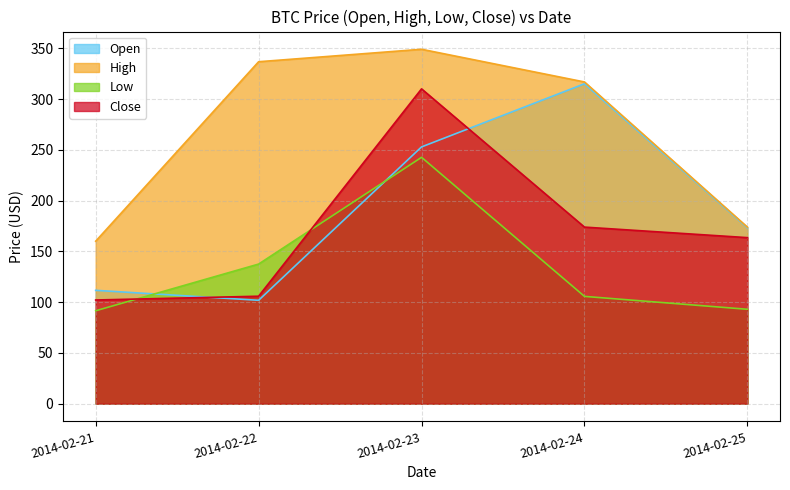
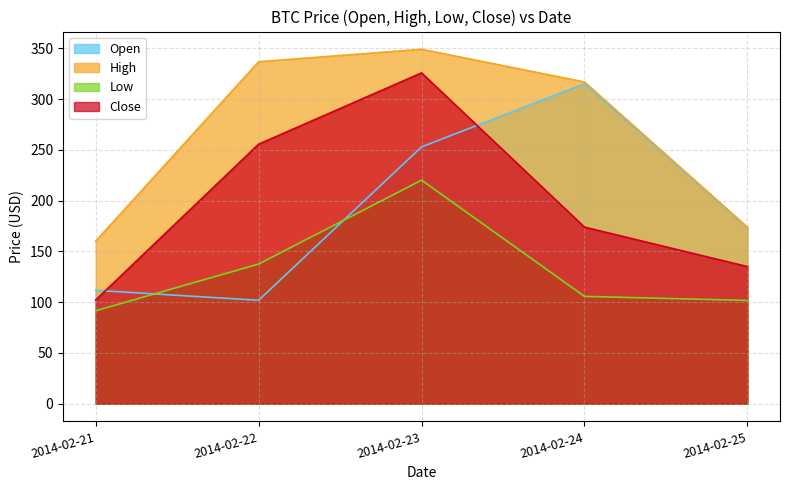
Close, 2014-02-22: 106 -> 256
Low, 2014-02-23: 243 -> 220
Close, 2014-02-23: 310 -> 326
Low, 2014-02-25: 93 -> 102
Close, 2014-02-25: 164 -> 135
